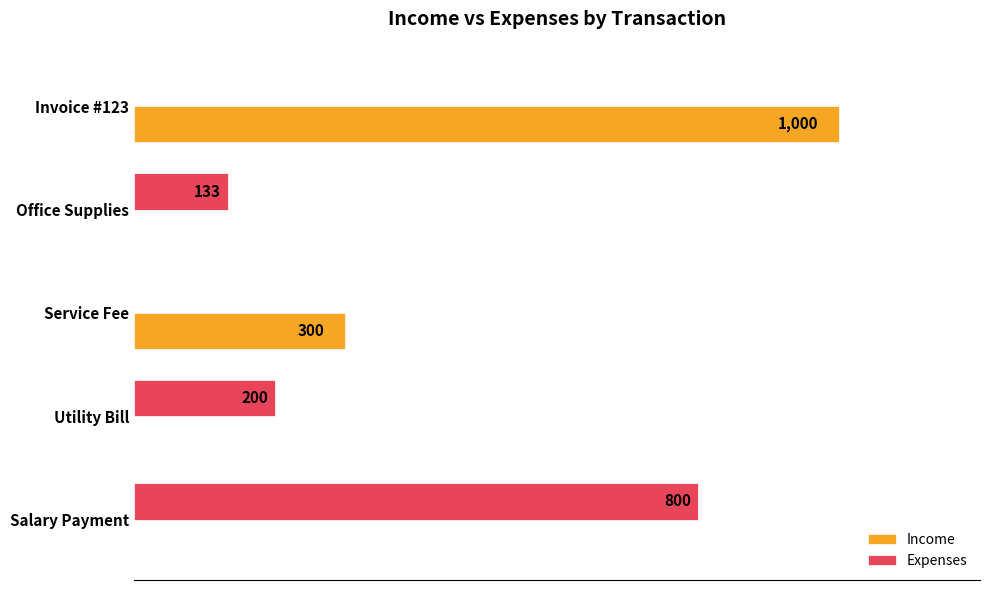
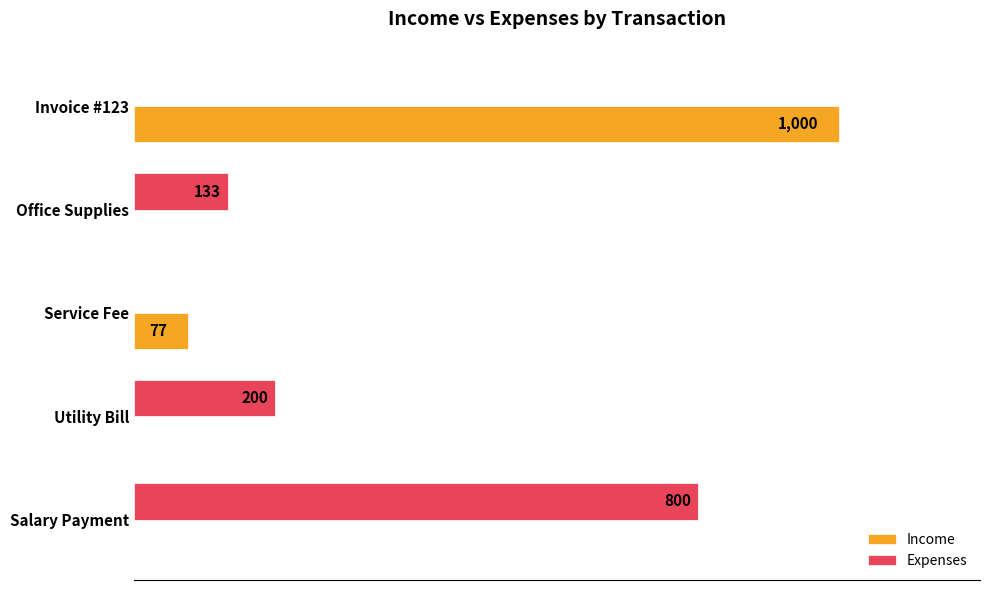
Income, Service Fee: 300 -> 77
